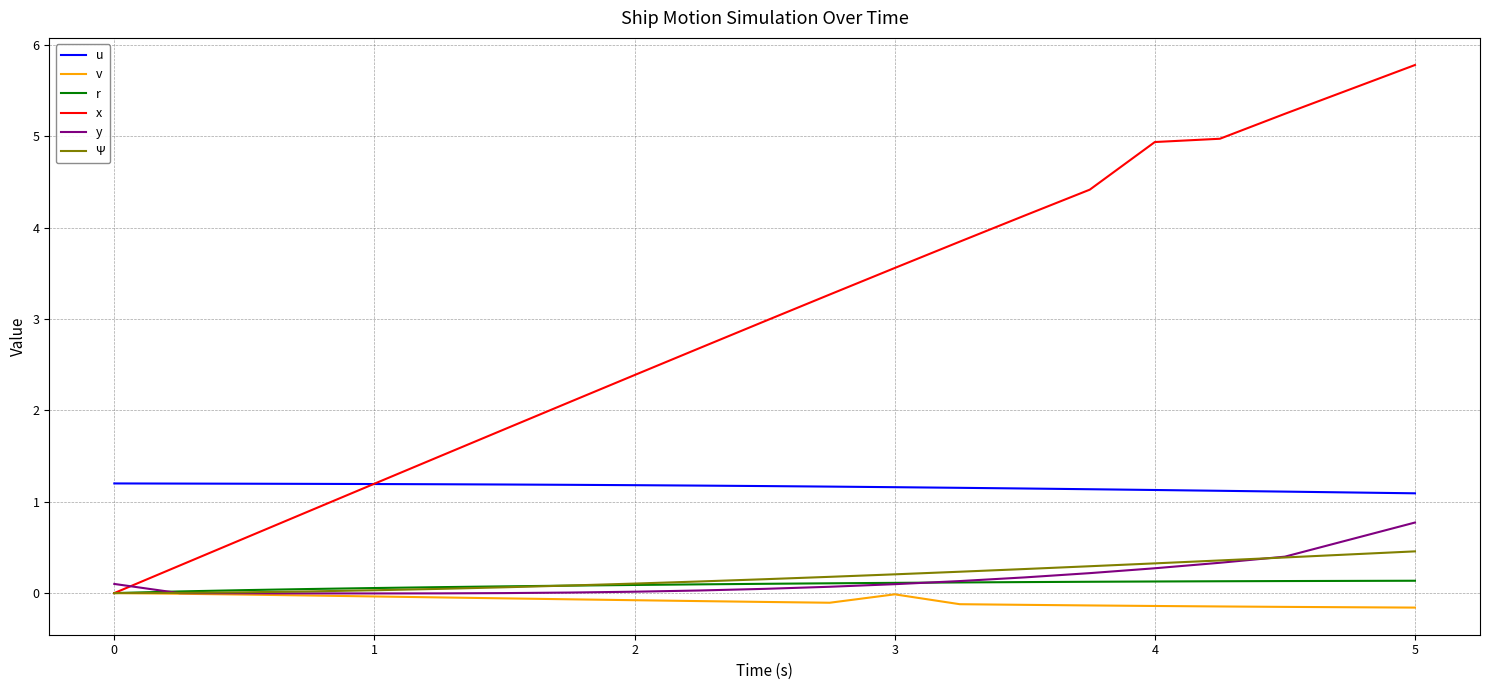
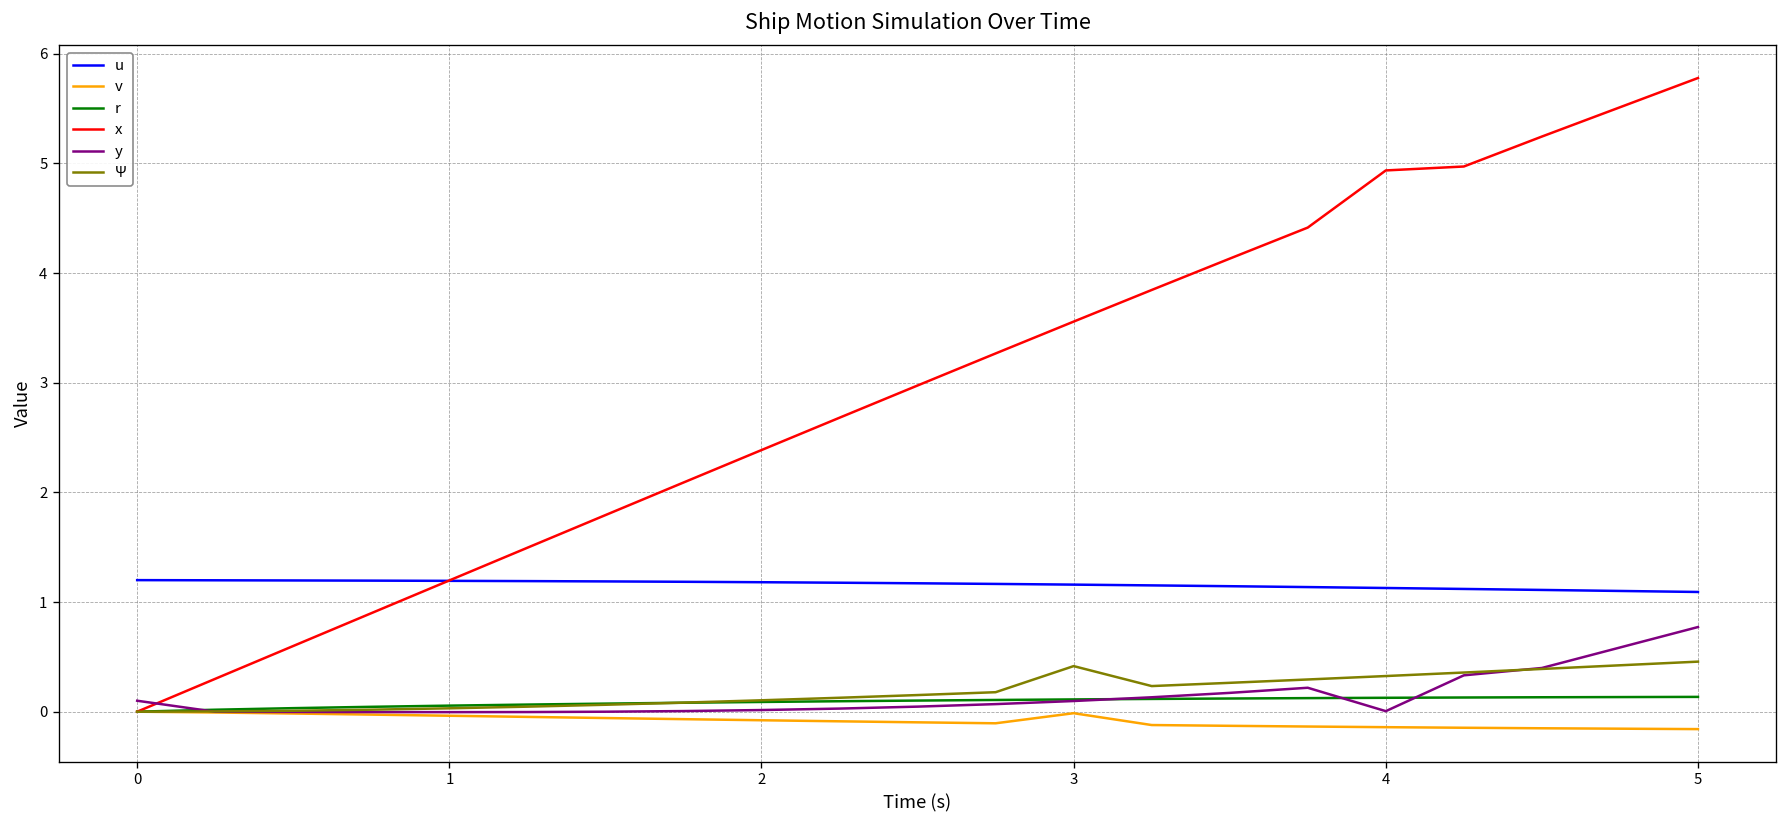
Ψ, 3: 0.2 -> 0.4
y, 4: 0.3 -> 0.0
